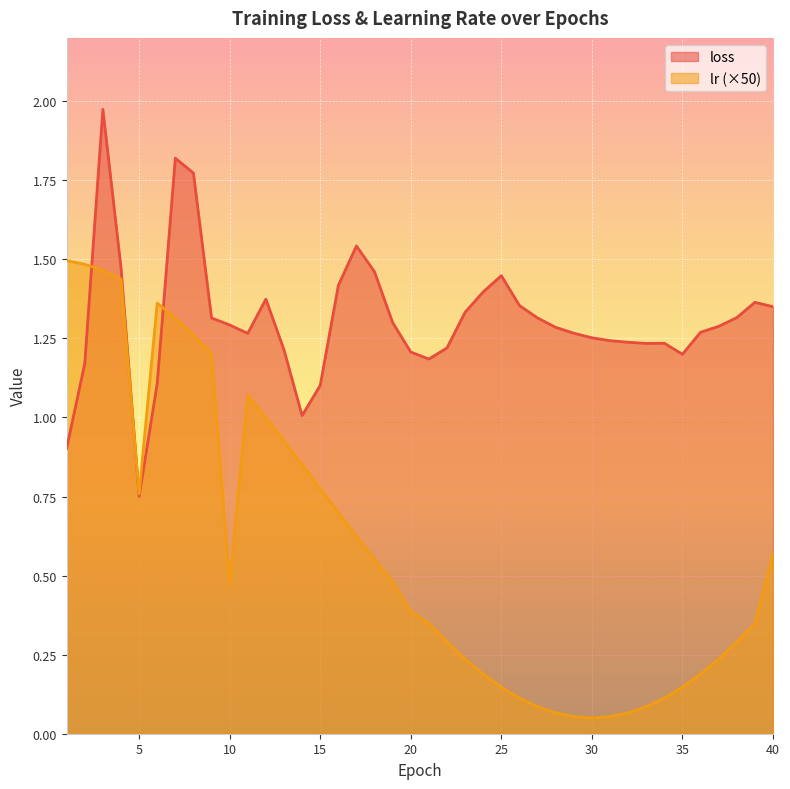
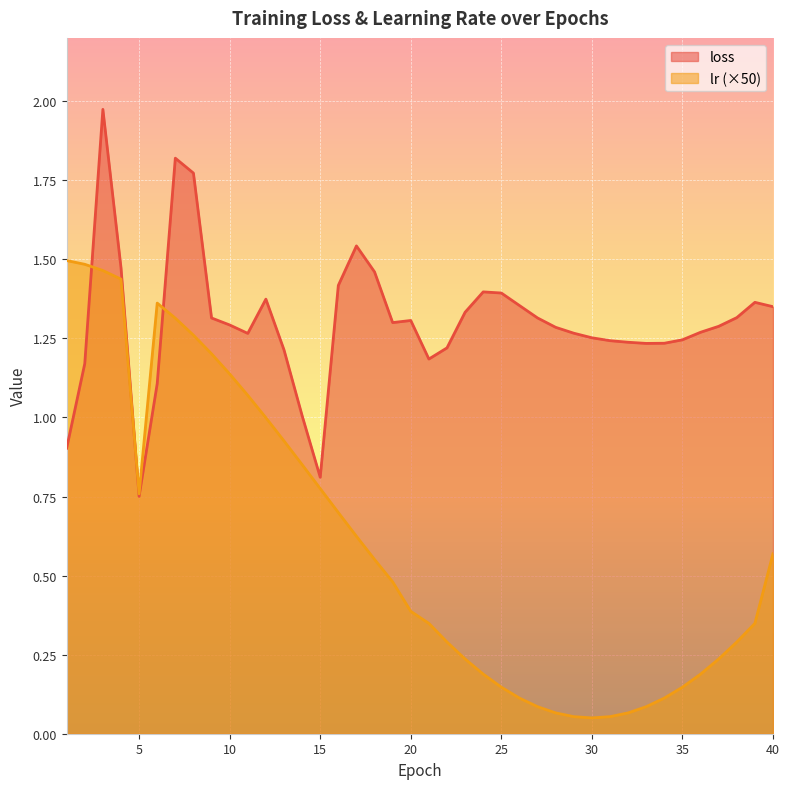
lr (×50), 10: 0.47 -> 1.14
loss, 15: 1.10 -> 0.81
loss, 20: 1.21 -> 1.31
loss, 25: 1.45 -> 1.39
loss, 35: 1.20 -> 1.25
